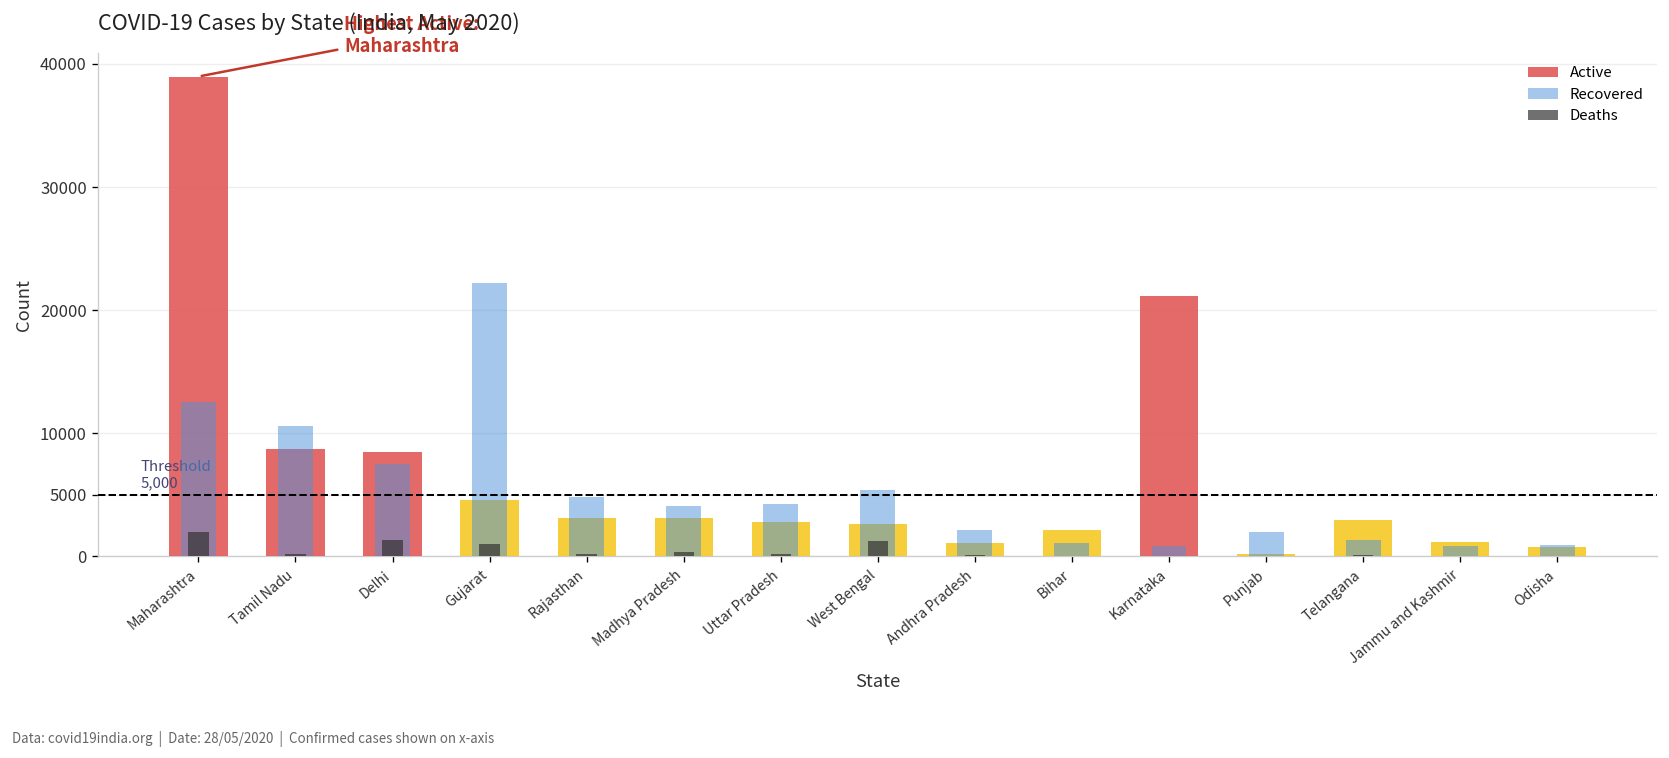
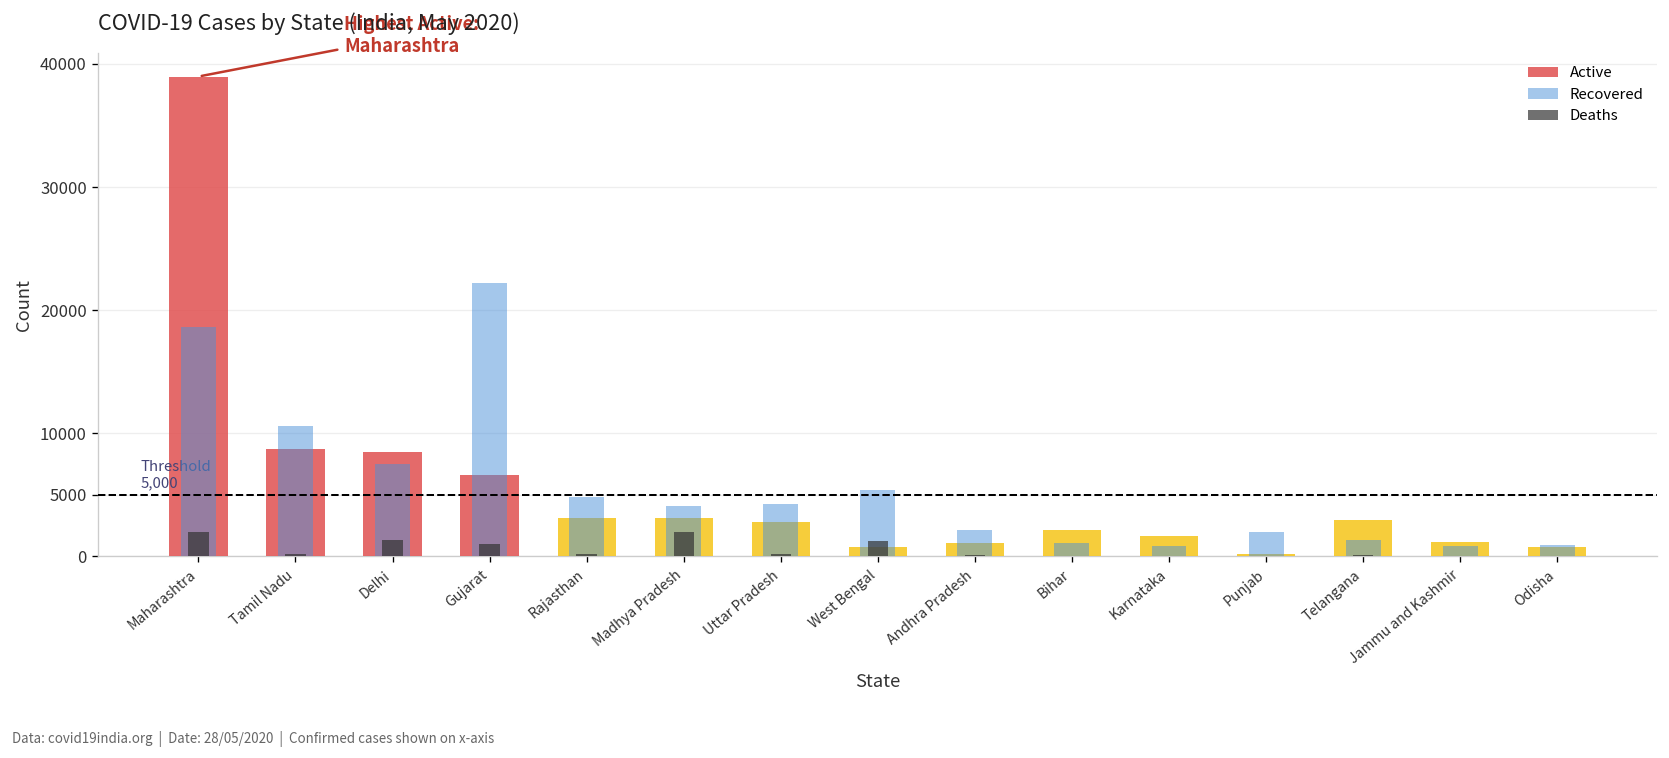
Recovered, Maharashtra: 12500 -> 18600
Active, Gujarat: 4600 -> 6600
Deaths, Madhya Pradesh: 300 -> 2000
Active, West Bengal: 2600 -> 700
Active, Karnataka: 21200 -> 1700
